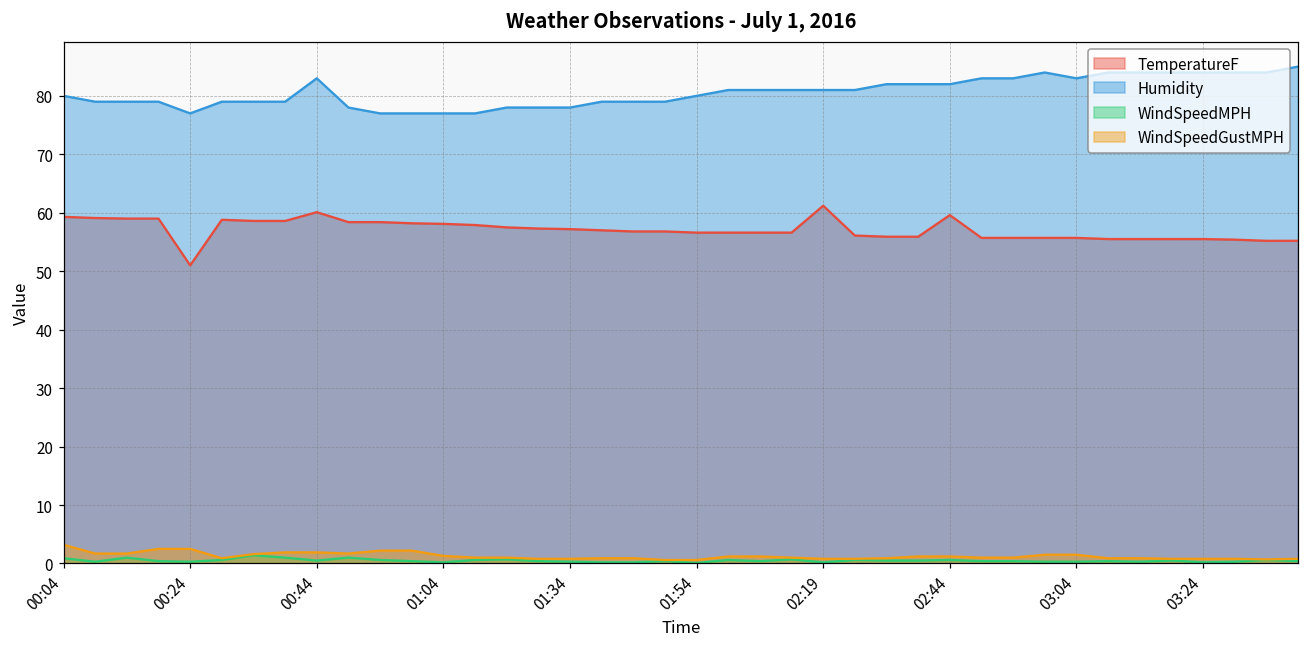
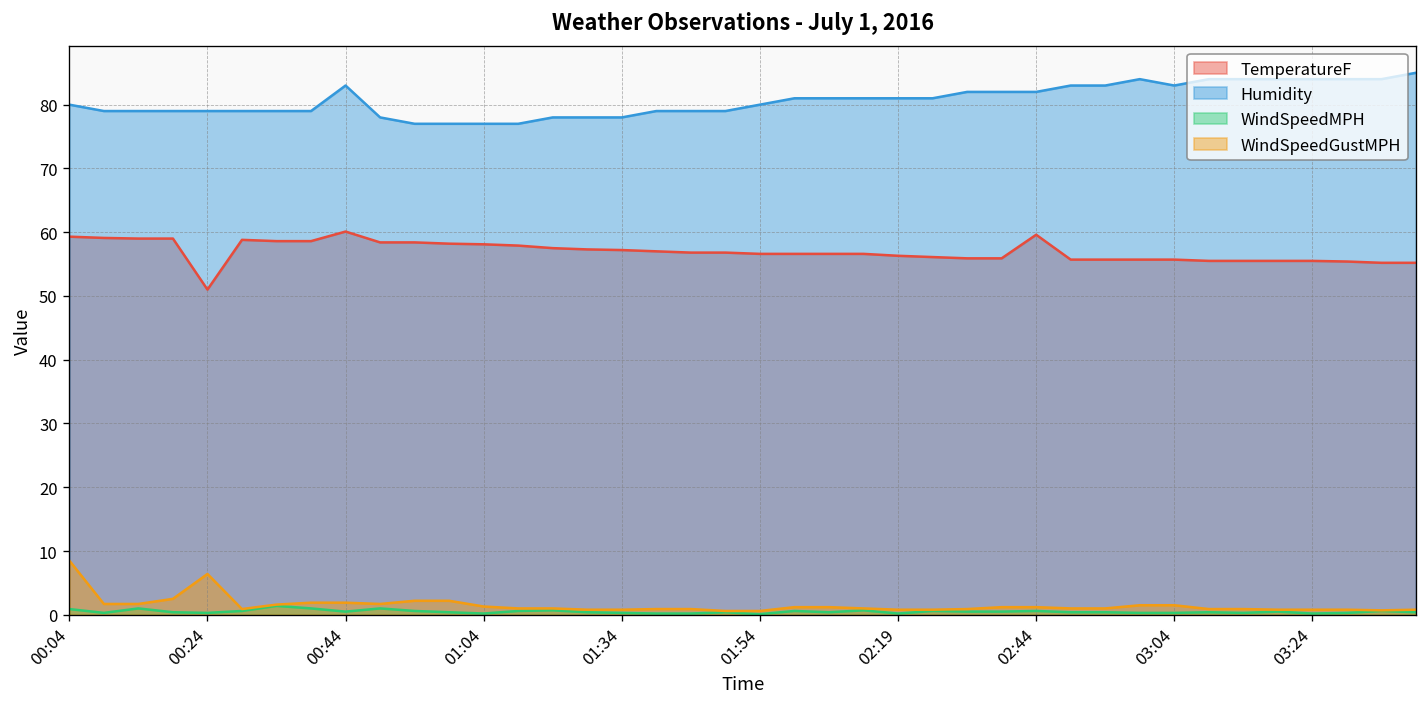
WindSpeedGustMPH, 00:04: 3 -> 9
Humidity, 00:24: 77 -> 79
WindSpeedGustMPH, 00:24: 3 -> 6
TemperatureF, 02:19: 61 -> 56
